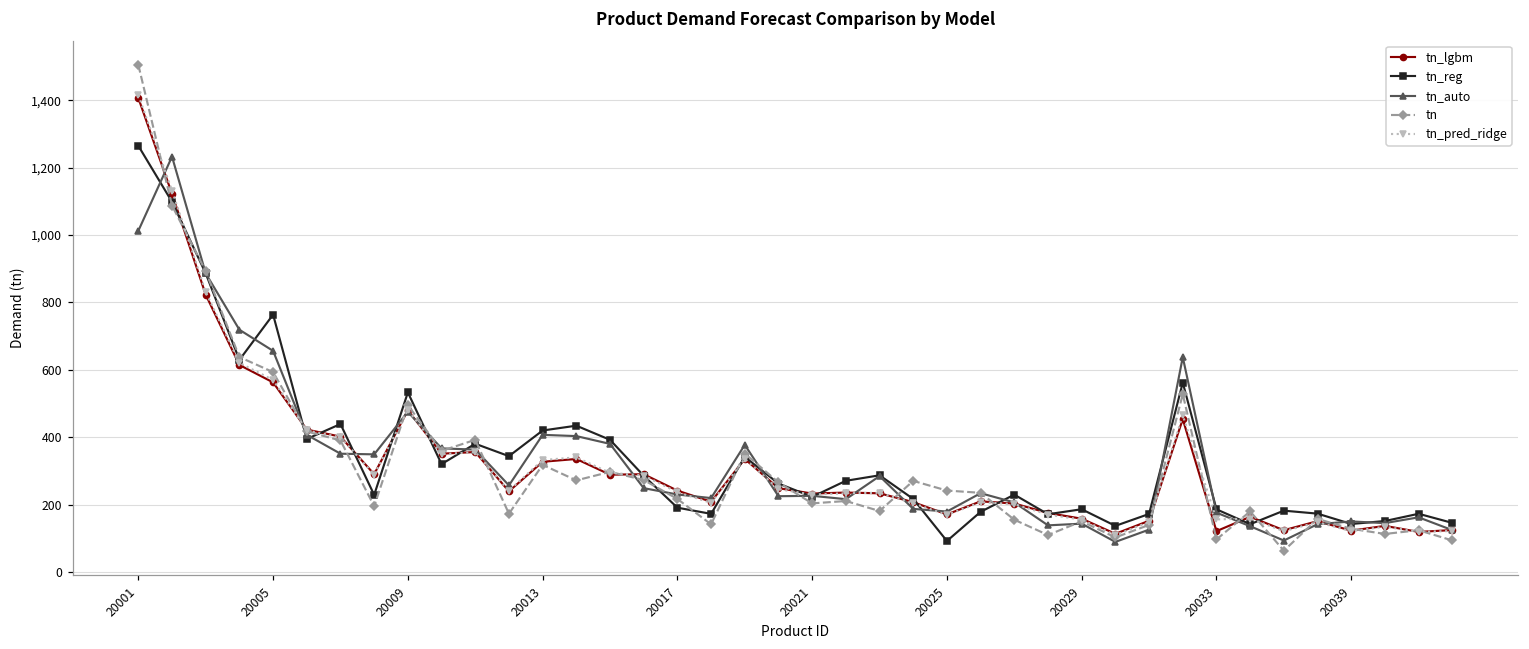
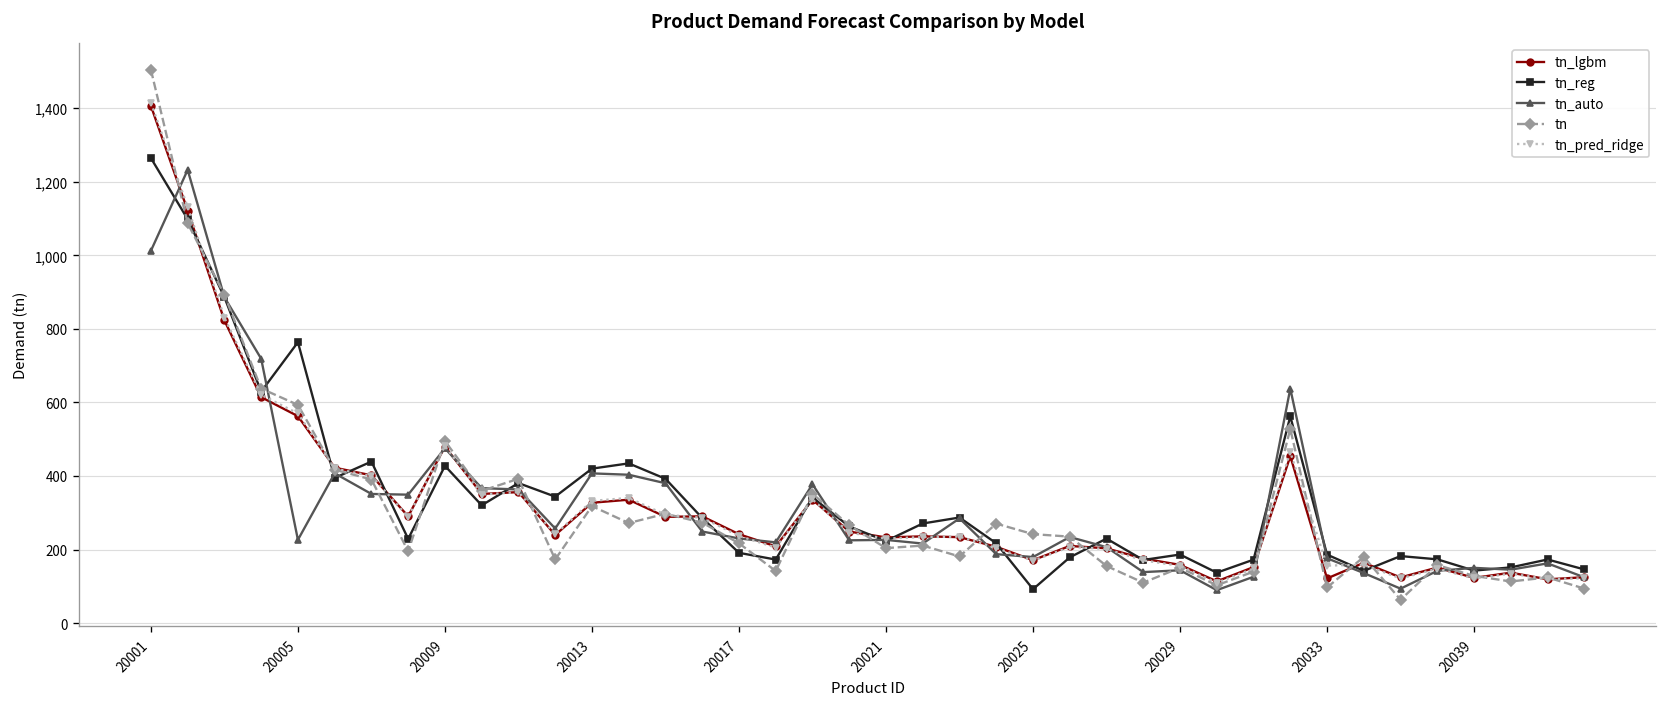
tn_auto, 20005: 660 -> 230
tn_reg, 20009: 530 -> 430
